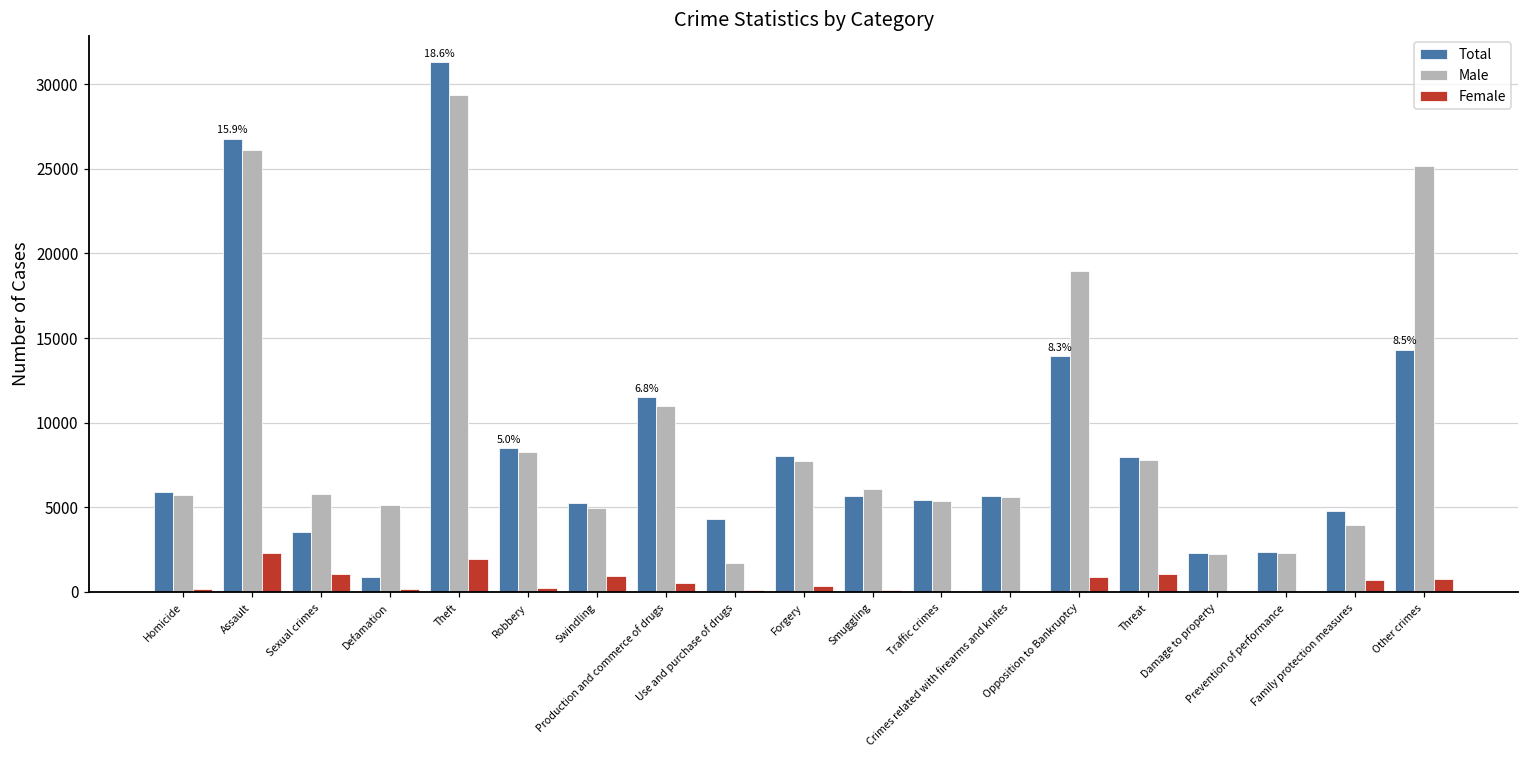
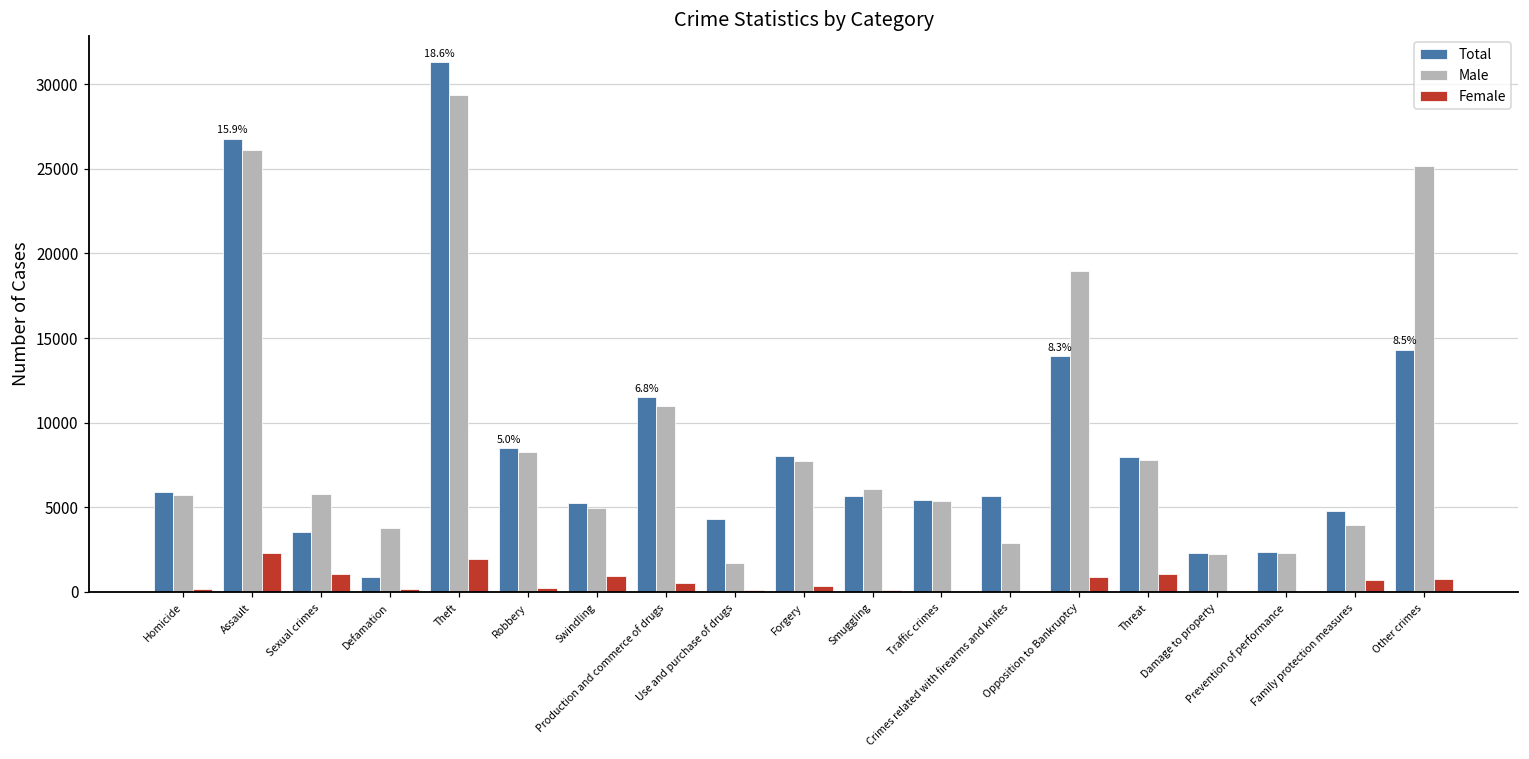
Male, Defamation: 5100 -> 3800
Male, Crimes related with firearms and knifes: 5600 -> 2900
